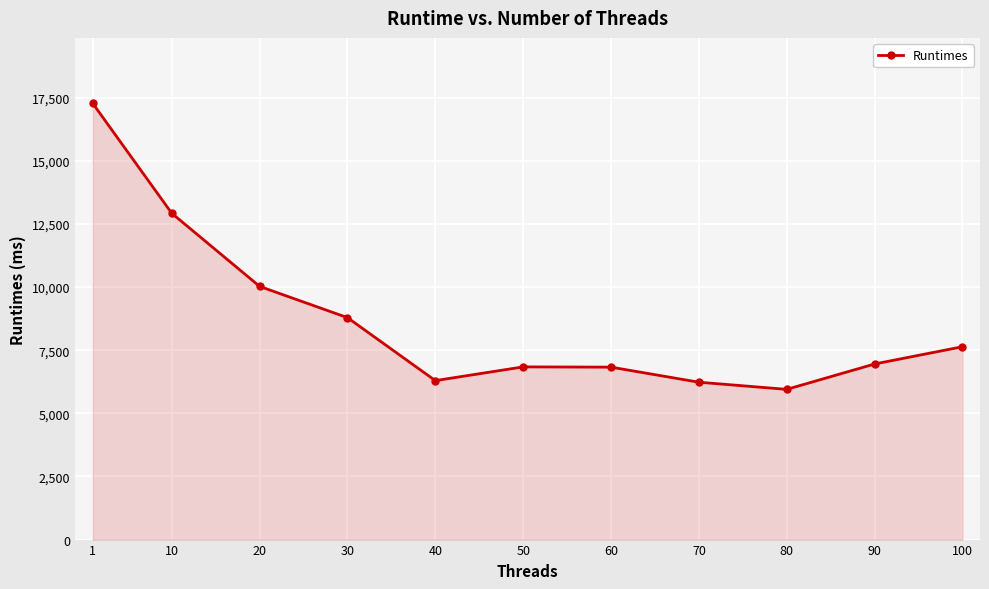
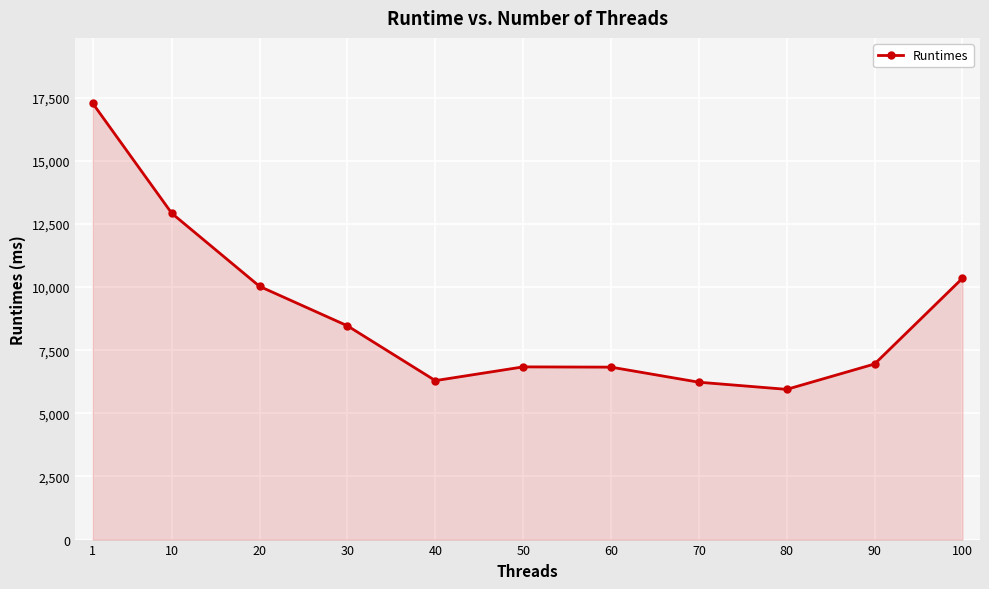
30: 8,800 -> 8,500
100: 7,600 -> 10,300
